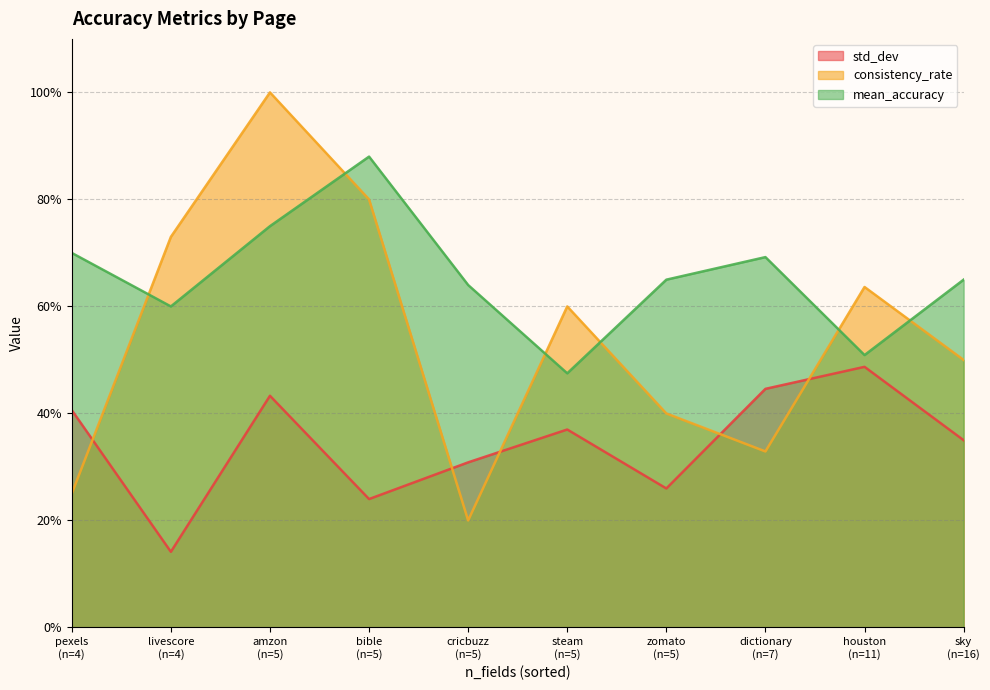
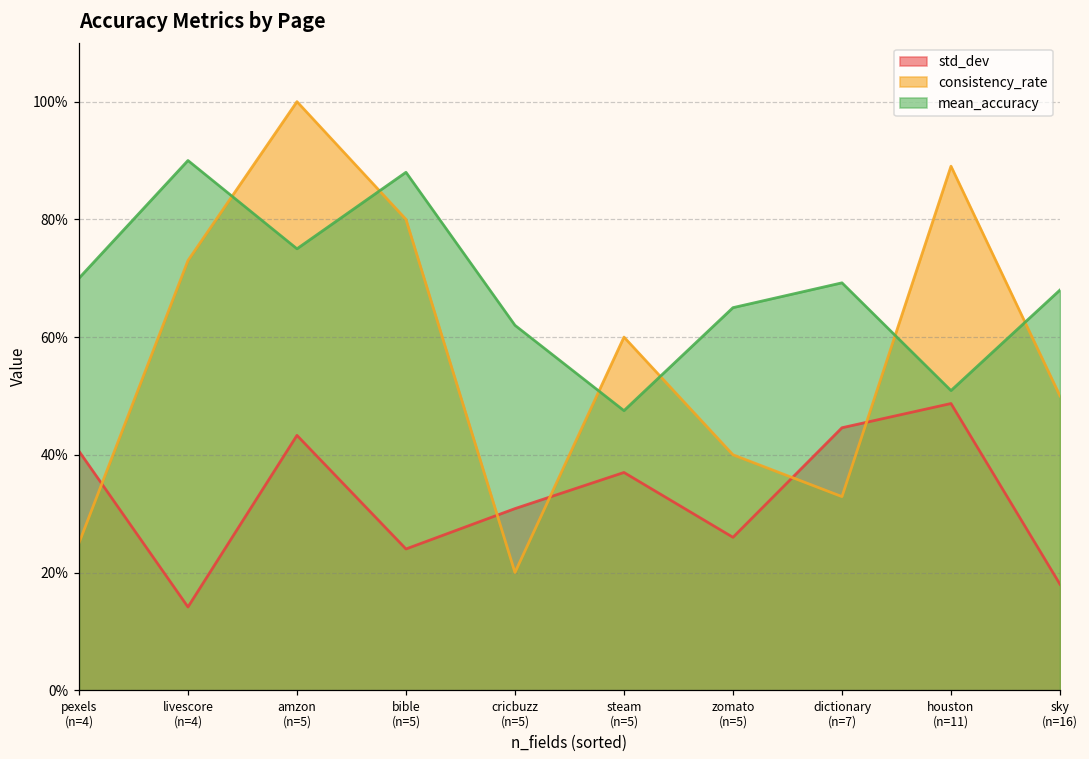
mean_accuracy, livescore (n=4): 60% -> 90%
mean_accuracy, cricbuzz (n=5): 64% -> 62%
consistency_rate, houston (n=11): 64% -> 89%
std_dev, sky (n=16): 35% -> 18%
mean_accuracy, sky (n=16): 65% -> 68%
